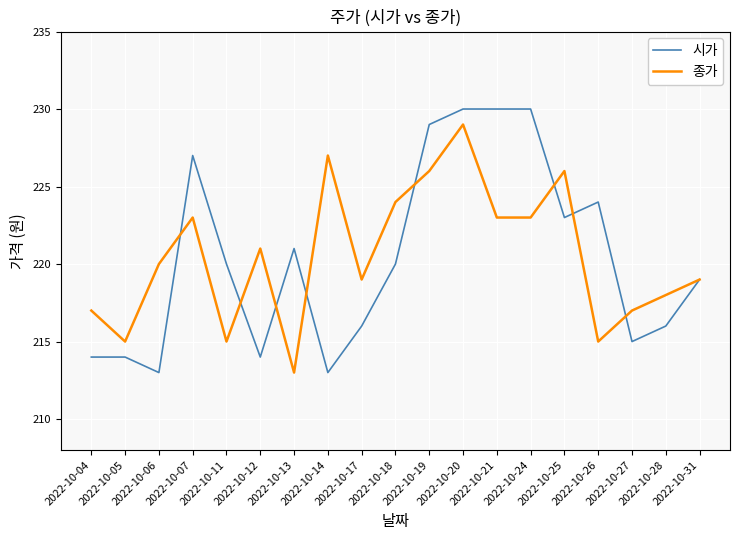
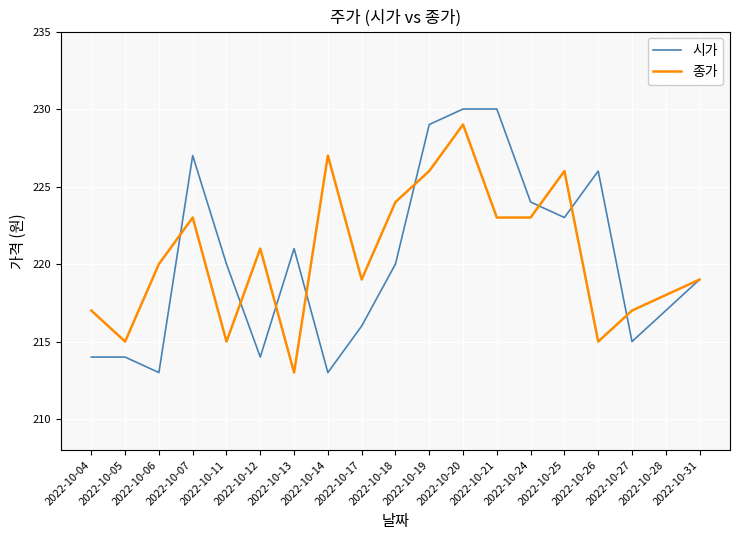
시가, 2022-10-24: 230 -> 224
시가, 2022-10-26: 224 -> 226
시가, 2022-10-28: 216 -> 217
